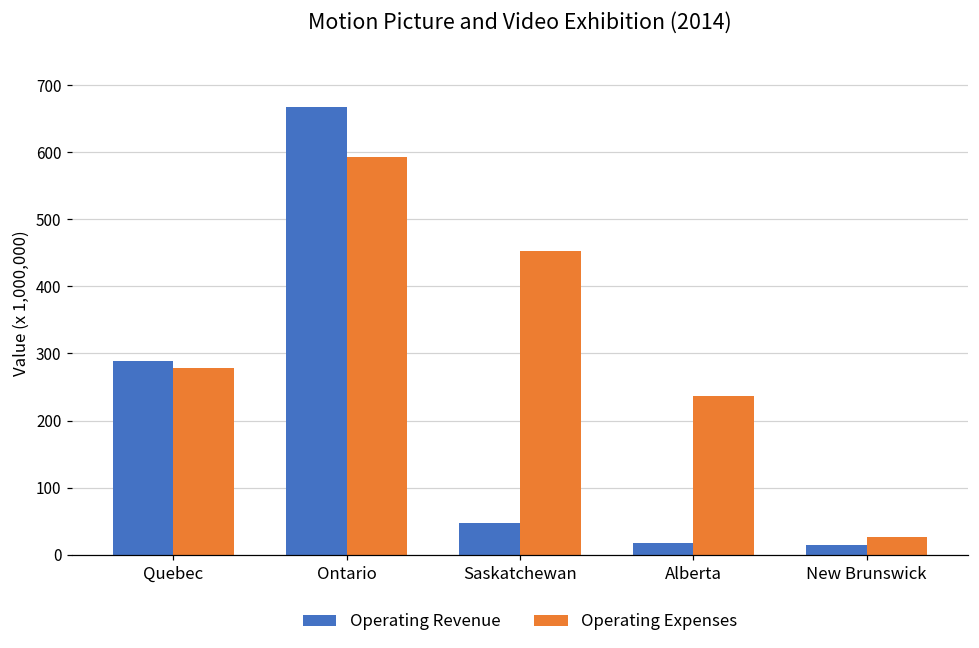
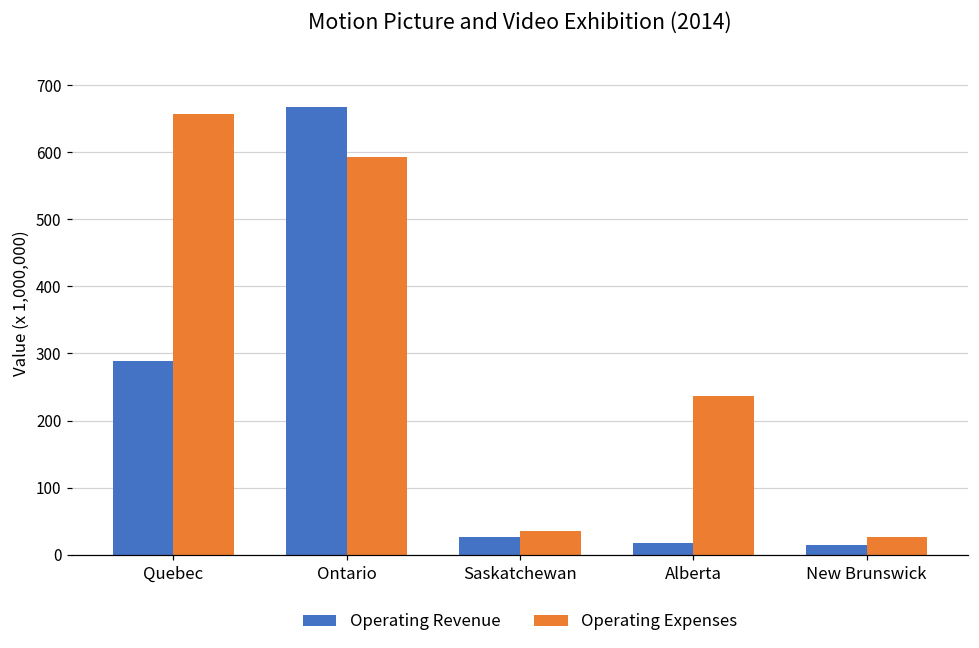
Operating Expenses, Quebec: 280 -> 660
Operating Revenue, Saskatchewan: 50 -> 30
Operating Expenses, Saskatchewan: 450 -> 40
